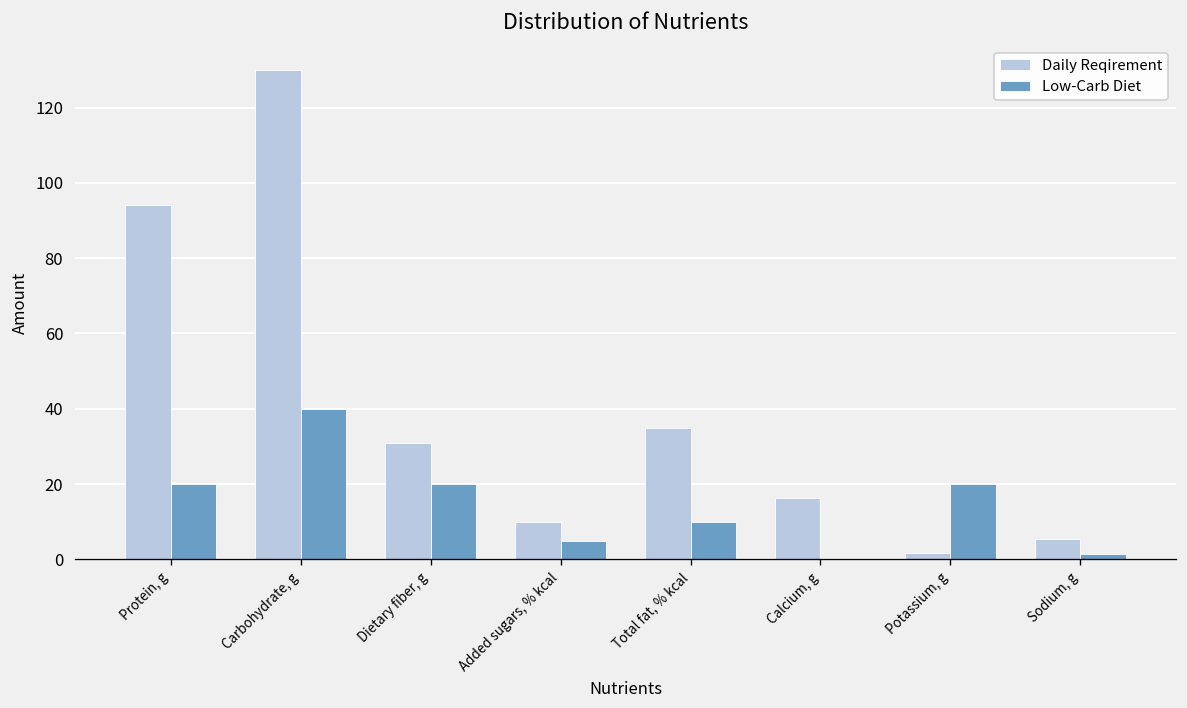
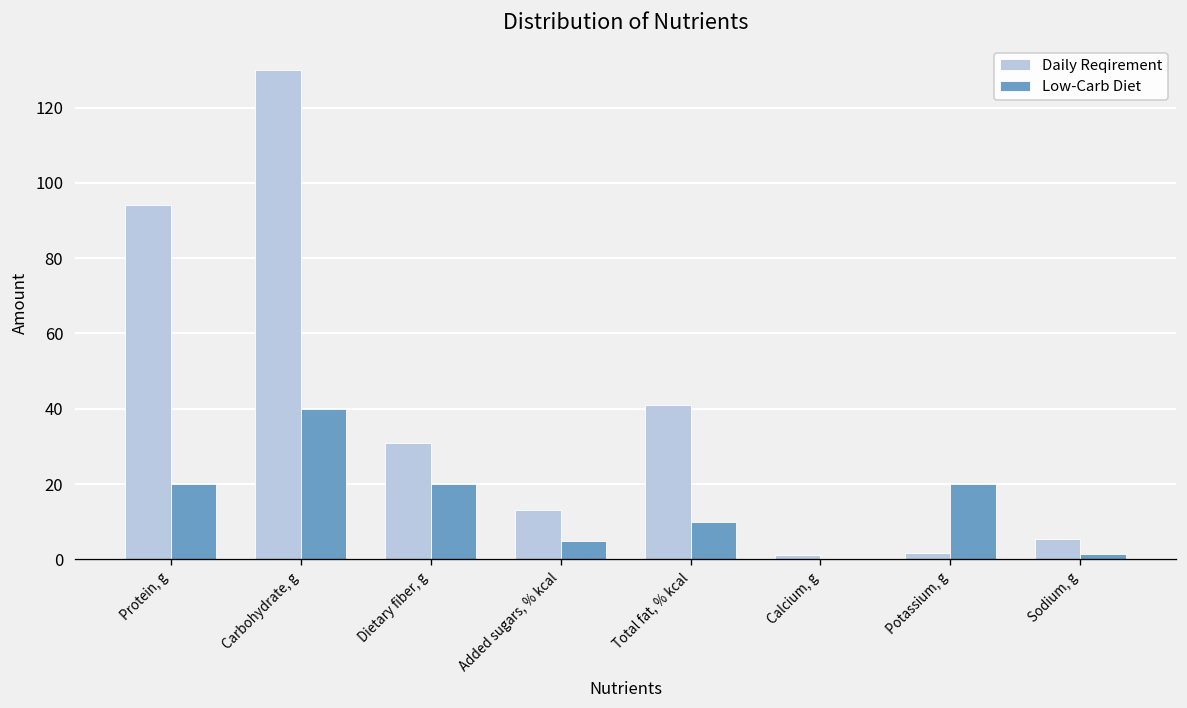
Daily Reqirement, Added sugars, % kcal: 10 -> 13
Daily Reqirement, Total fat, % kcal: 35 -> 41
Daily Reqirement, Calcium, g: 16 -> 1
